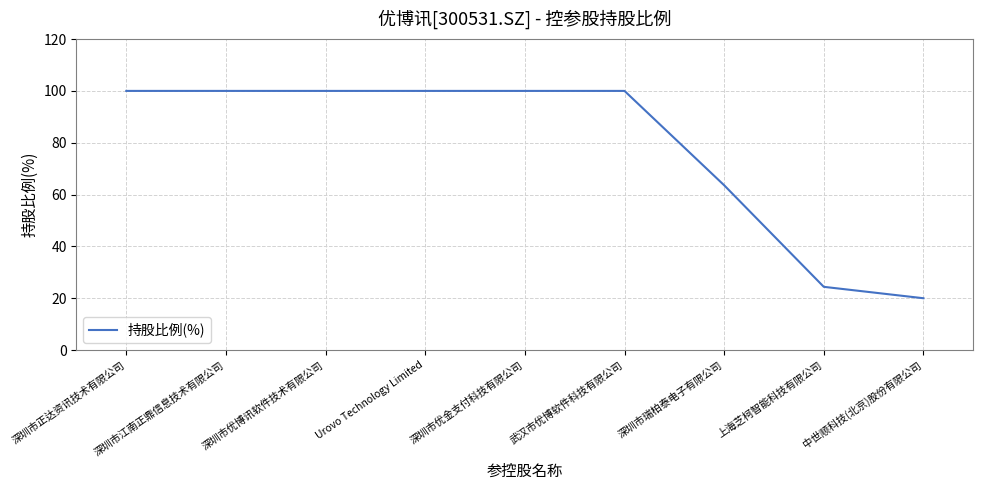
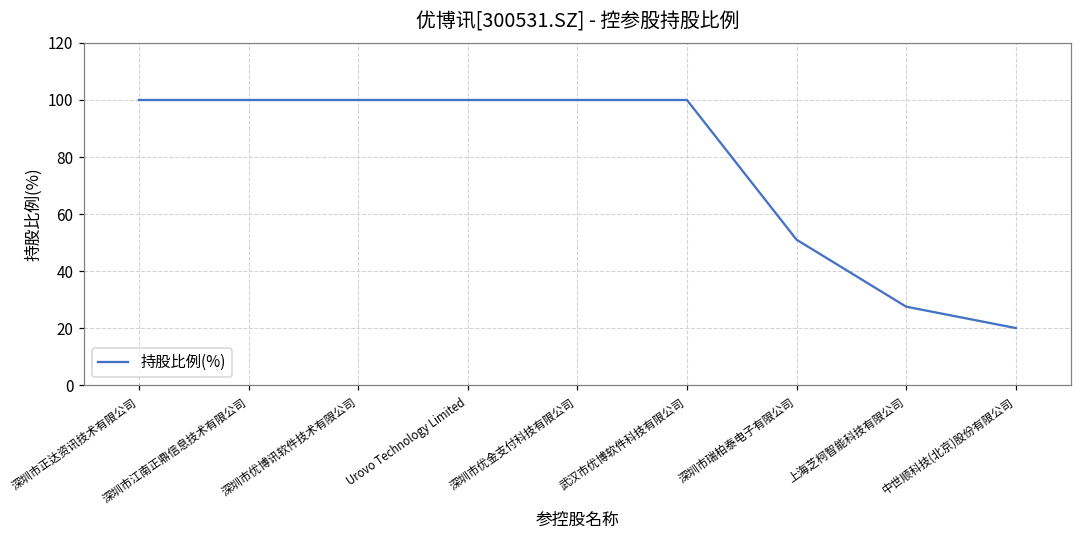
深圳市瑞柏泰电子有限公司: 64 -> 51
上海芝柯智能科技有限公司: 24 -> 28
